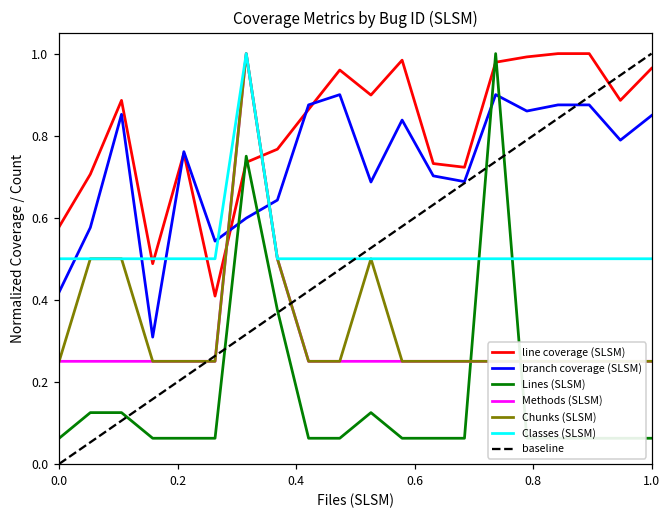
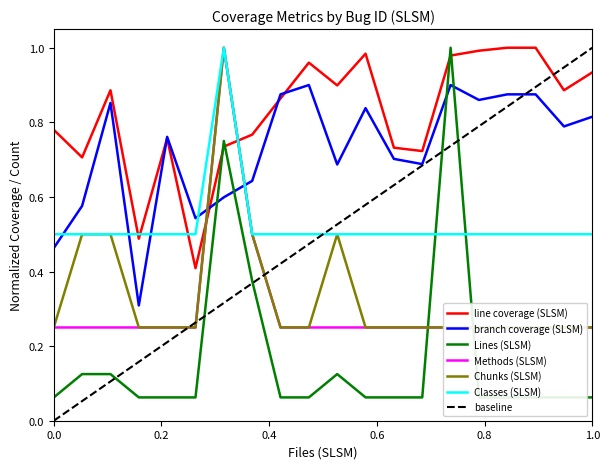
line coverage (SLSM), 0.0: 0.58 -> 0.78
branch coverage (SLSM), 0.0: 0.42 -> 0.46
line coverage (SLSM), 1.0: 0.96 -> 0.93
branch coverage (SLSM), 1.0: 0.85 -> 0.82
